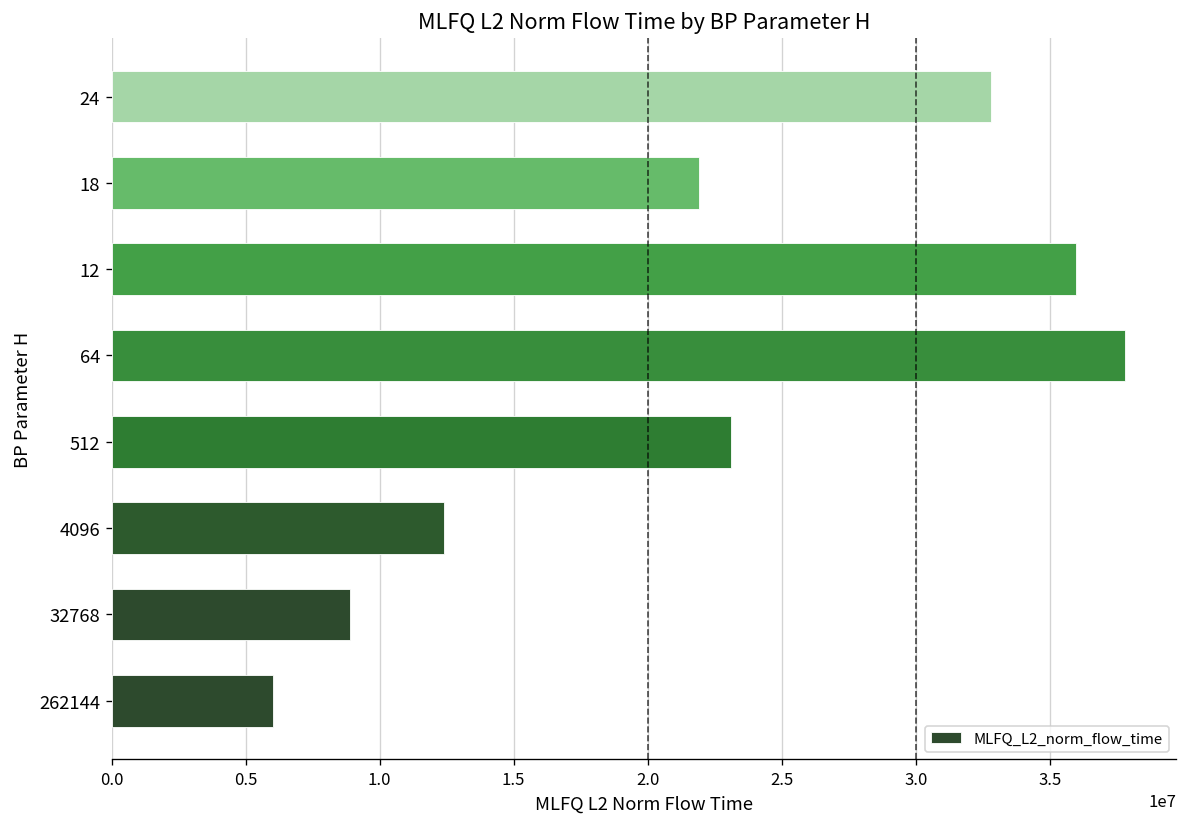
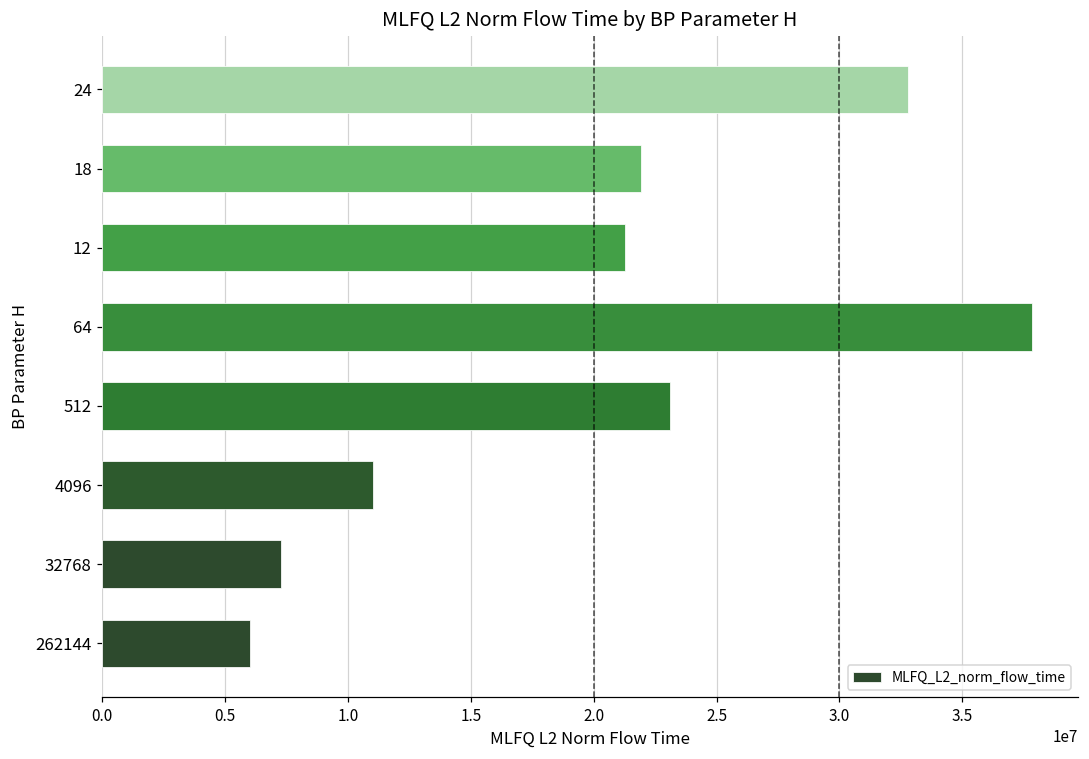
12: 36000000 -> 21300000
4096: 12400000 -> 11000000
32768: 8900000 -> 7300000
